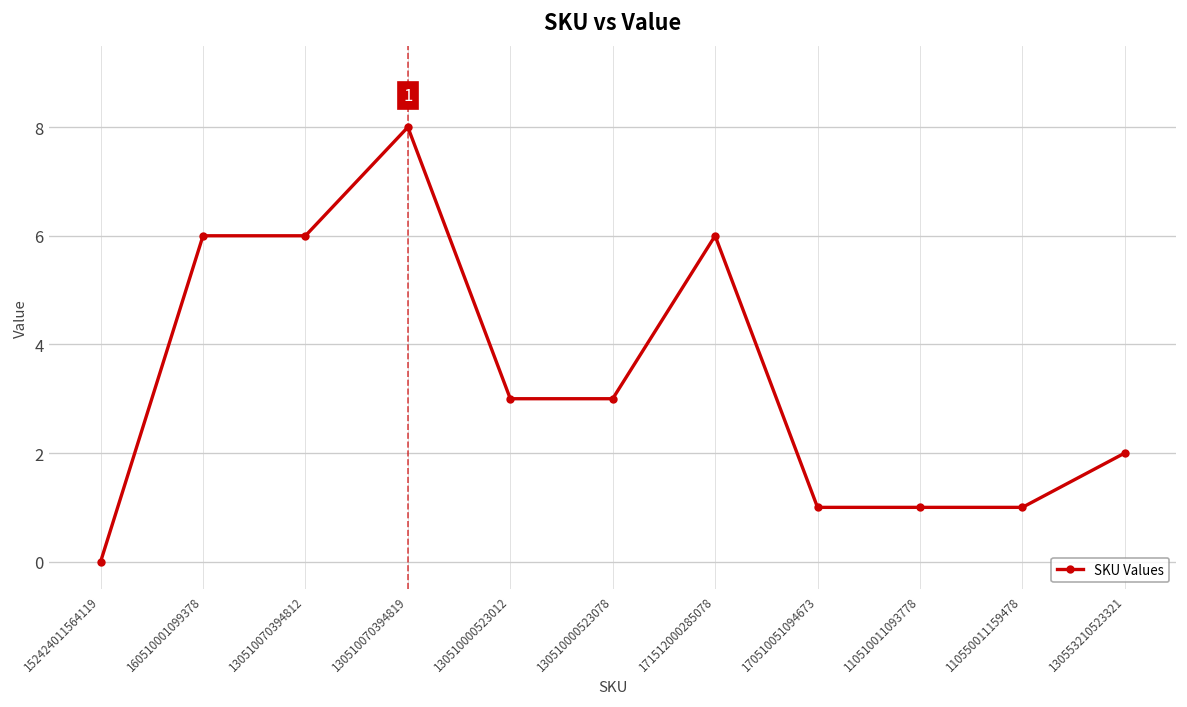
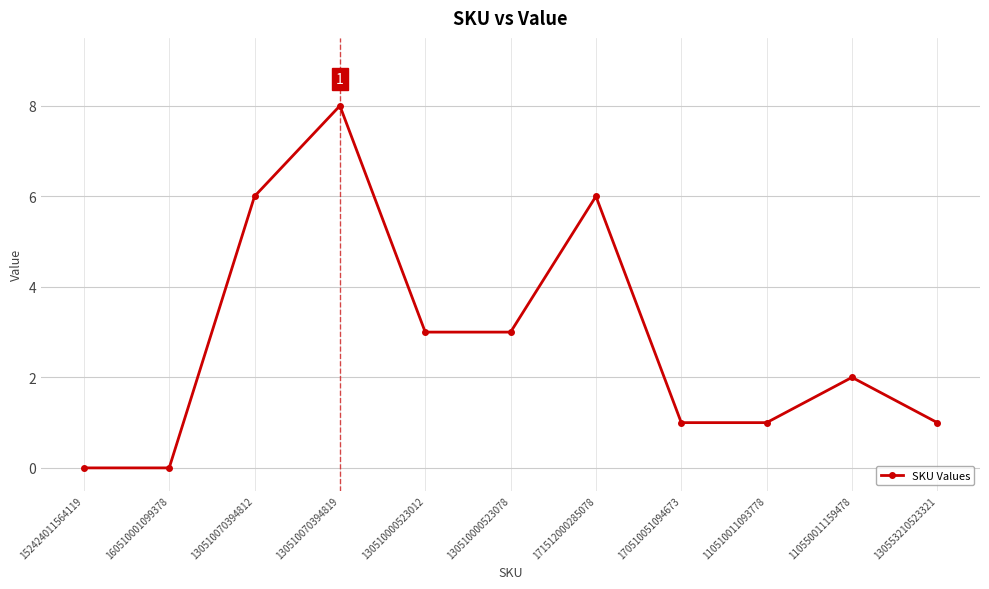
160510001099378: 6 -> 0
110550011159478: 1 -> 2
130553210523321: 2 -> 1
